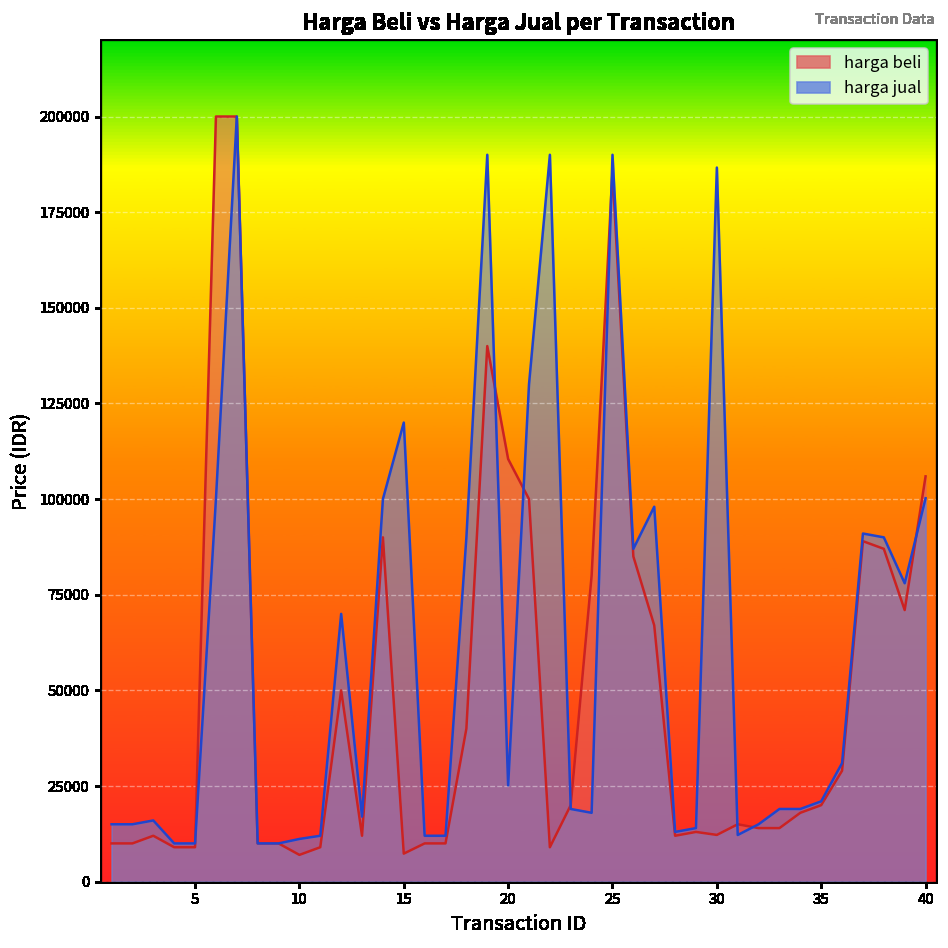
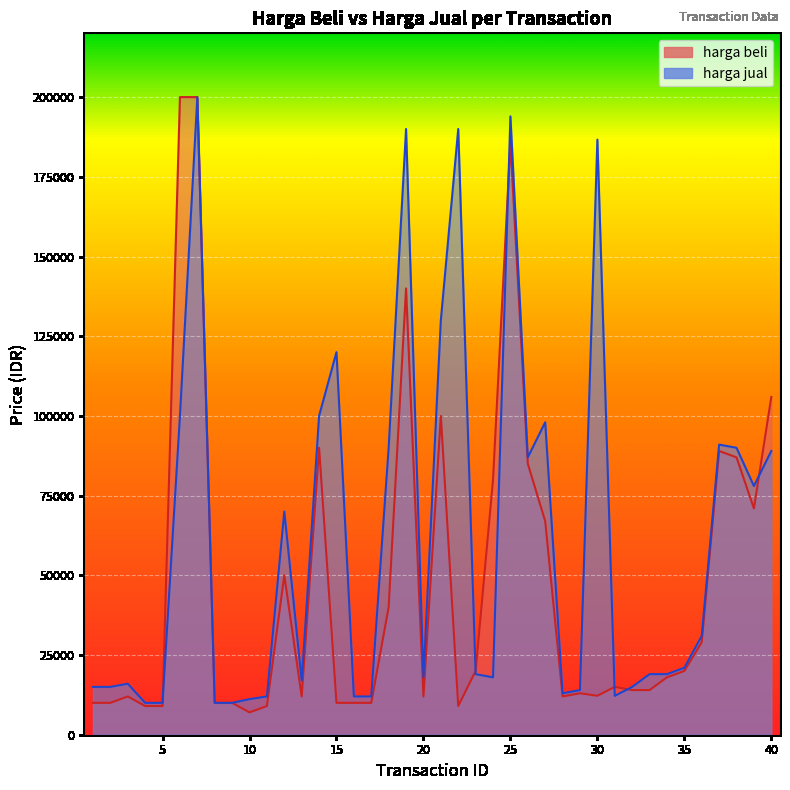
harga beli, 15: 7000 -> 10000
harga beli, 20: 110000 -> 12000
harga jual, 20: 25000 -> 18000
harga jual, 25: 190000 -> 194000
harga jual, 40: 100000 -> 89000
